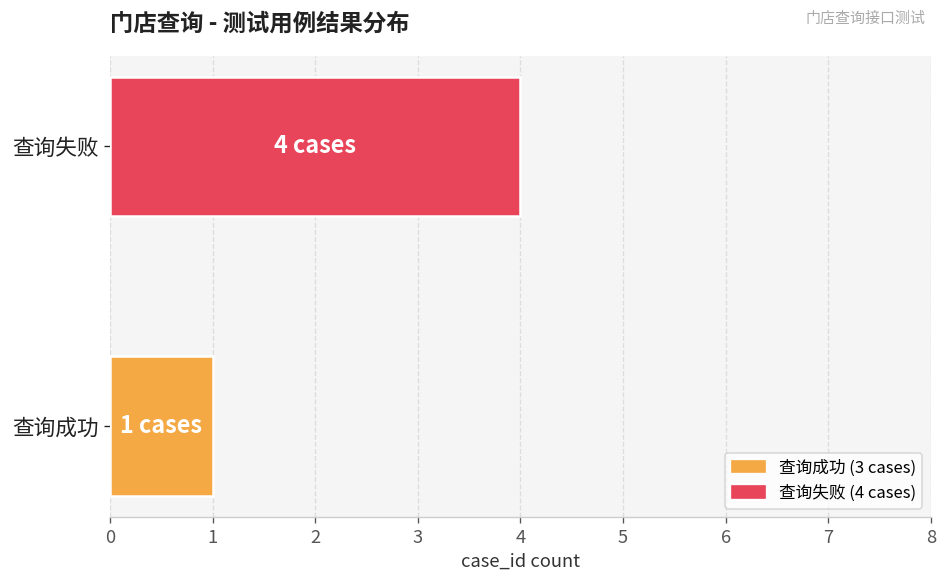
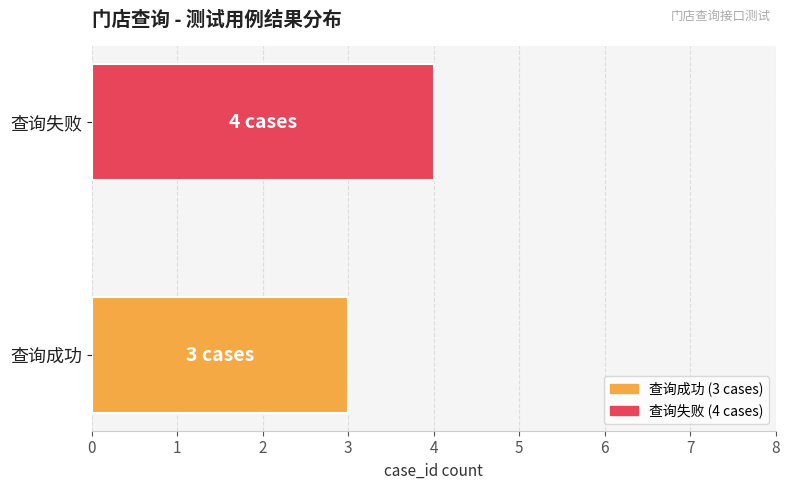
查询成功: 1 -> 3
